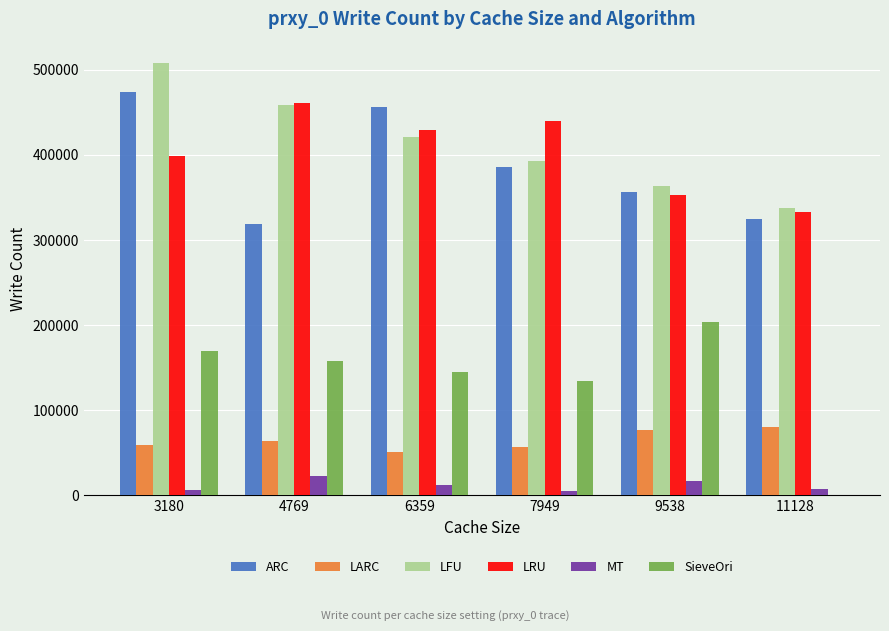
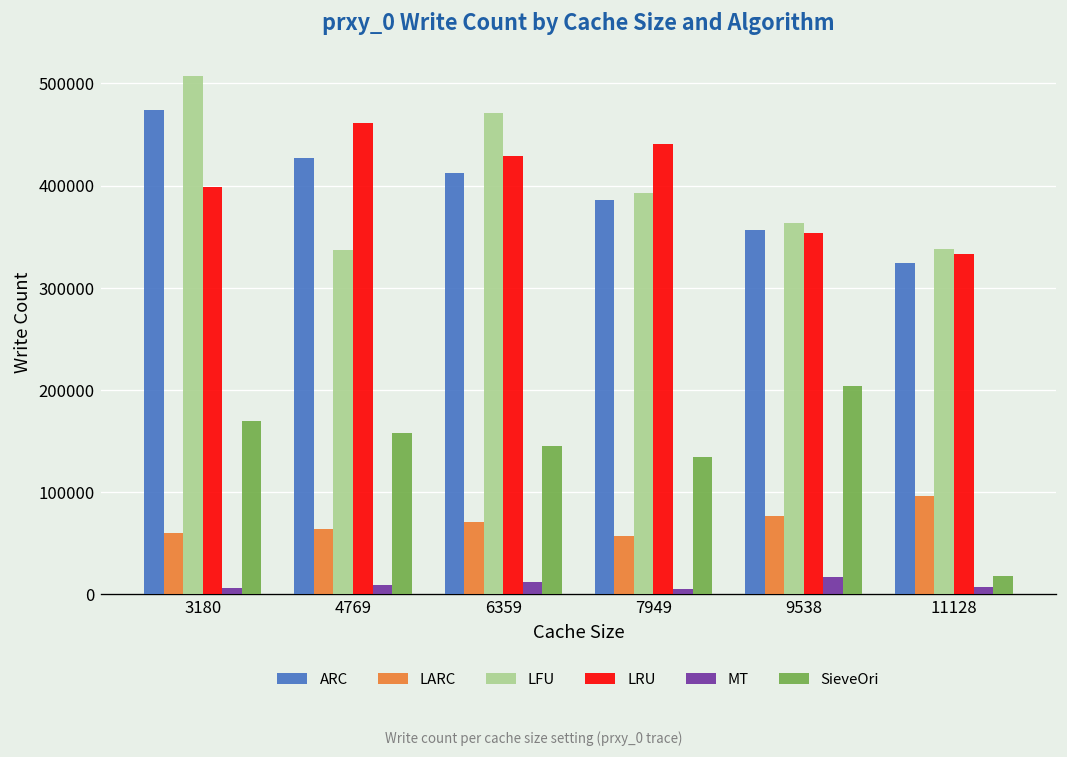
ARC, 4769: 320000 -> 430000
LFU, 4769: 460000 -> 340000
MT, 4769: 20000 -> 10000
ARC, 6359: 460000 -> 410000
LARC, 6359: 50000 -> 70000
LFU, 6359: 420000 -> 470000
LARC, 11128: 80000 -> 100000
SieveOri, 11128: 0 -> 20000
